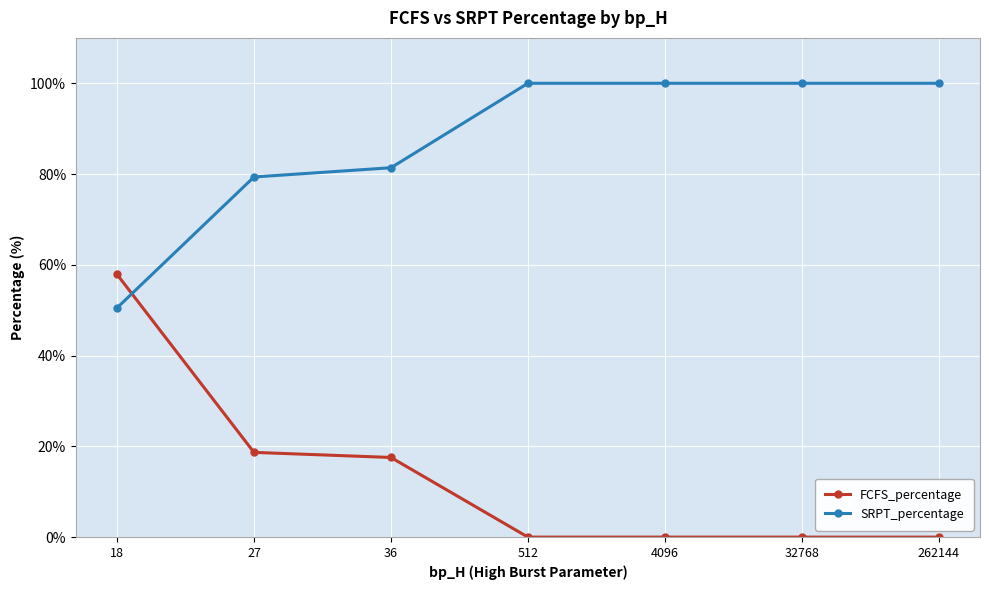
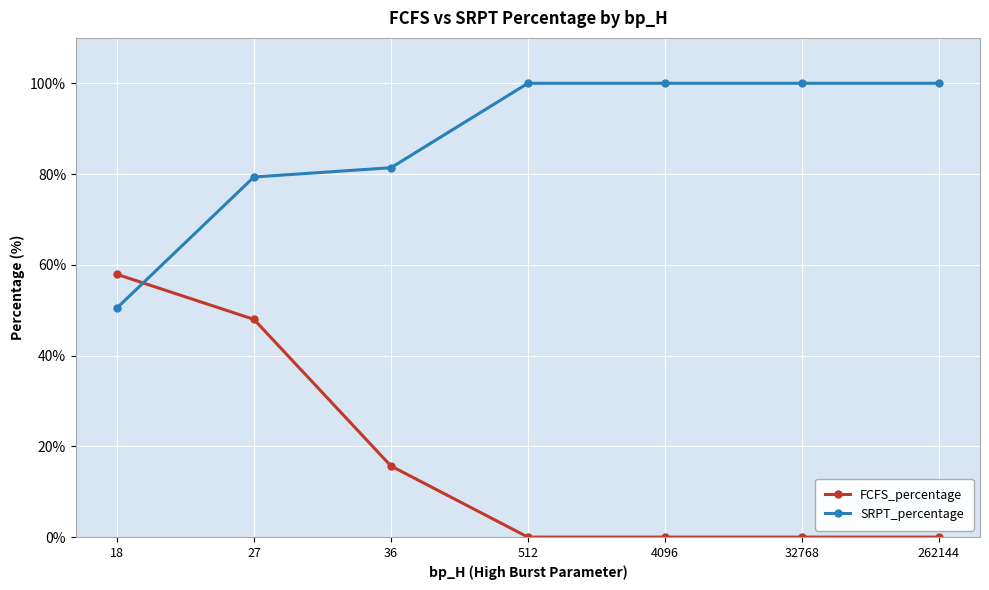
FCFS_percentage, 27: 19% -> 48%
FCFS_percentage, 36: 18% -> 16%
